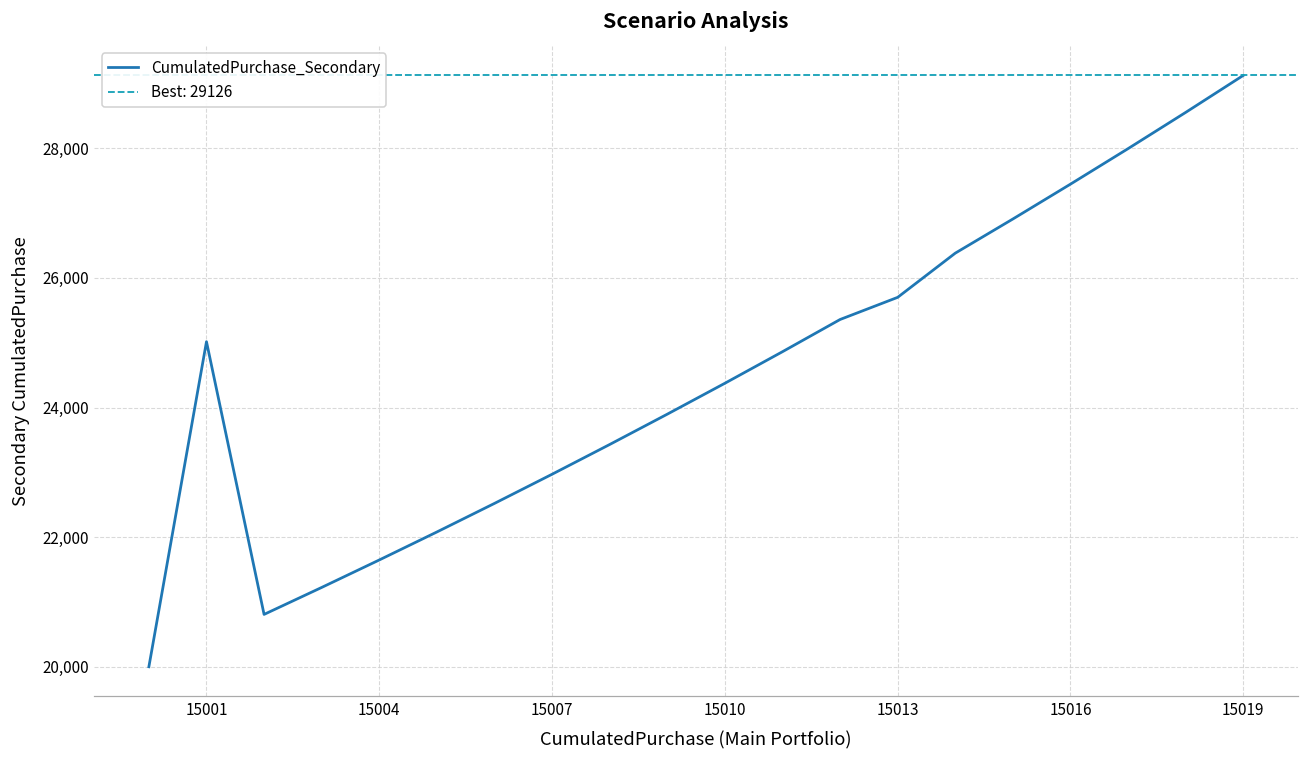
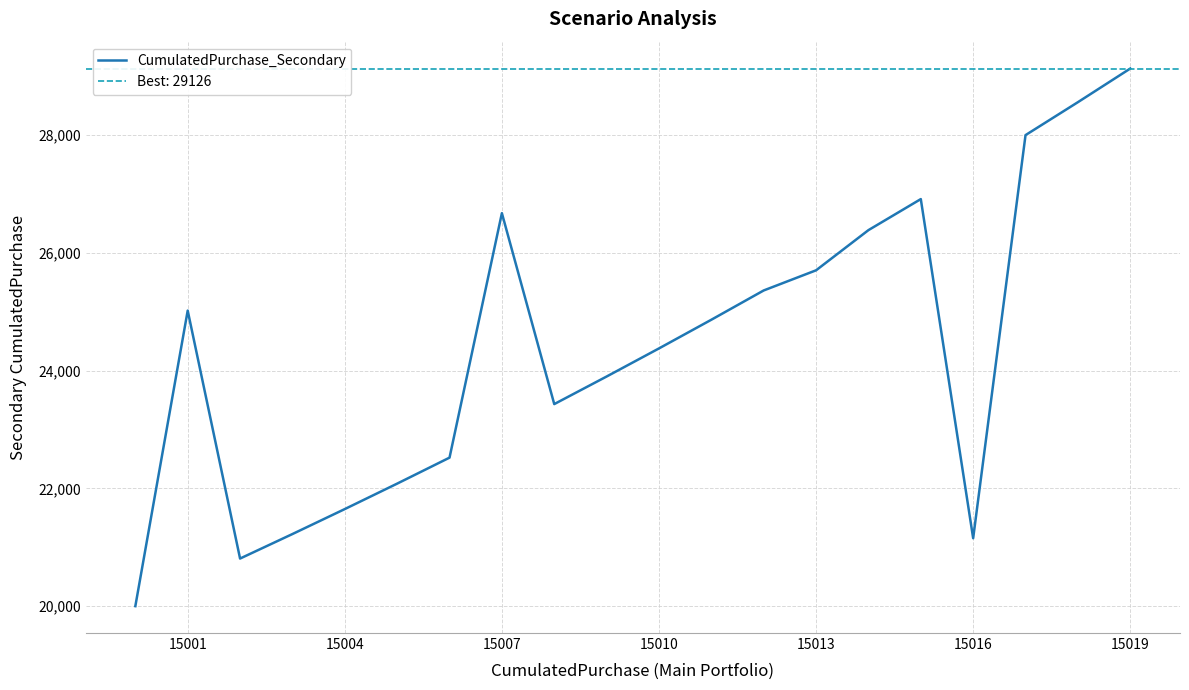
15007: 23,000 -> 26,700
15016: 27,400 -> 21,200
